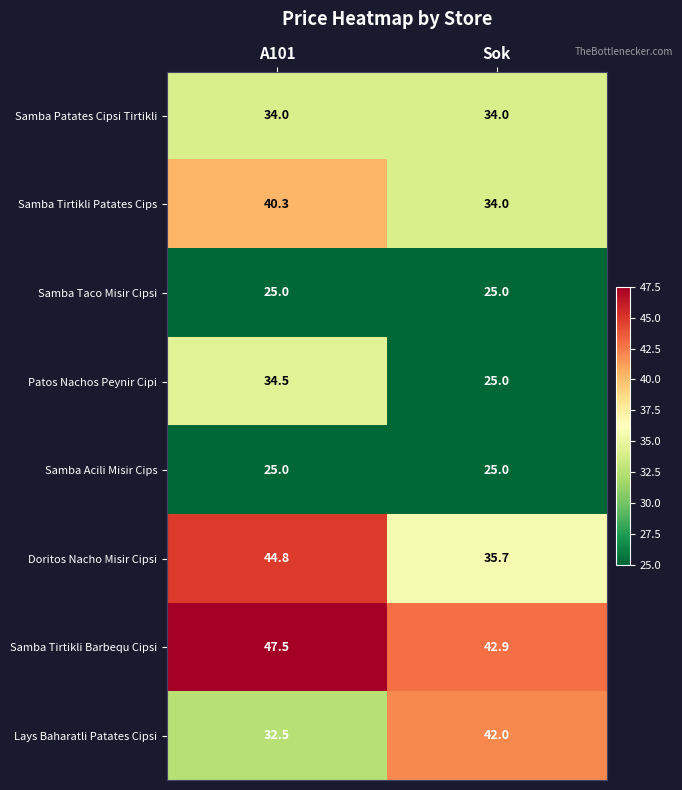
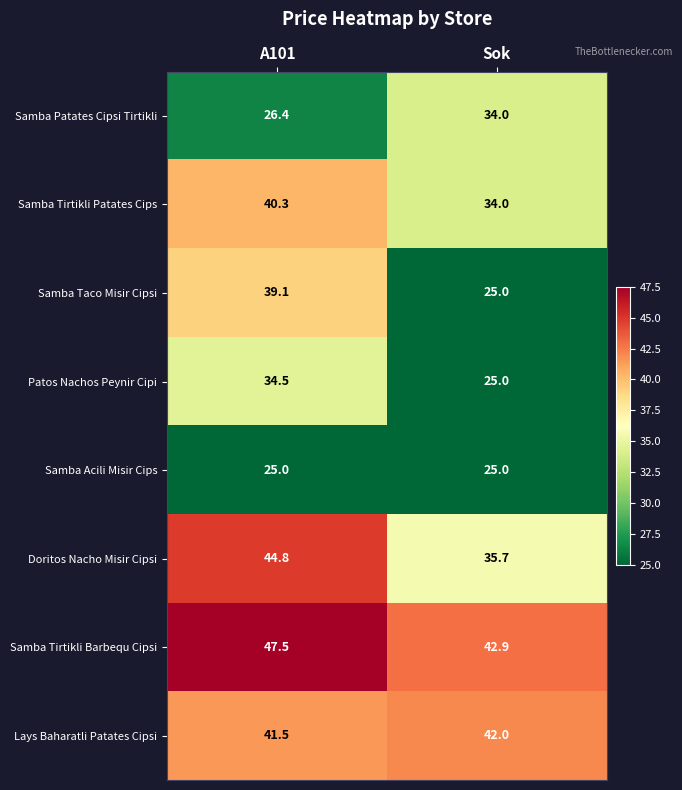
Samba Patates Cipsi Tirtikli, A101: 34.0 -> 26.4
Samba Taco Misir Cipsi, A101: 25.0 -> 39.1
Lays Baharatli Patates Cipsi, A101: 32.5 -> 41.5
